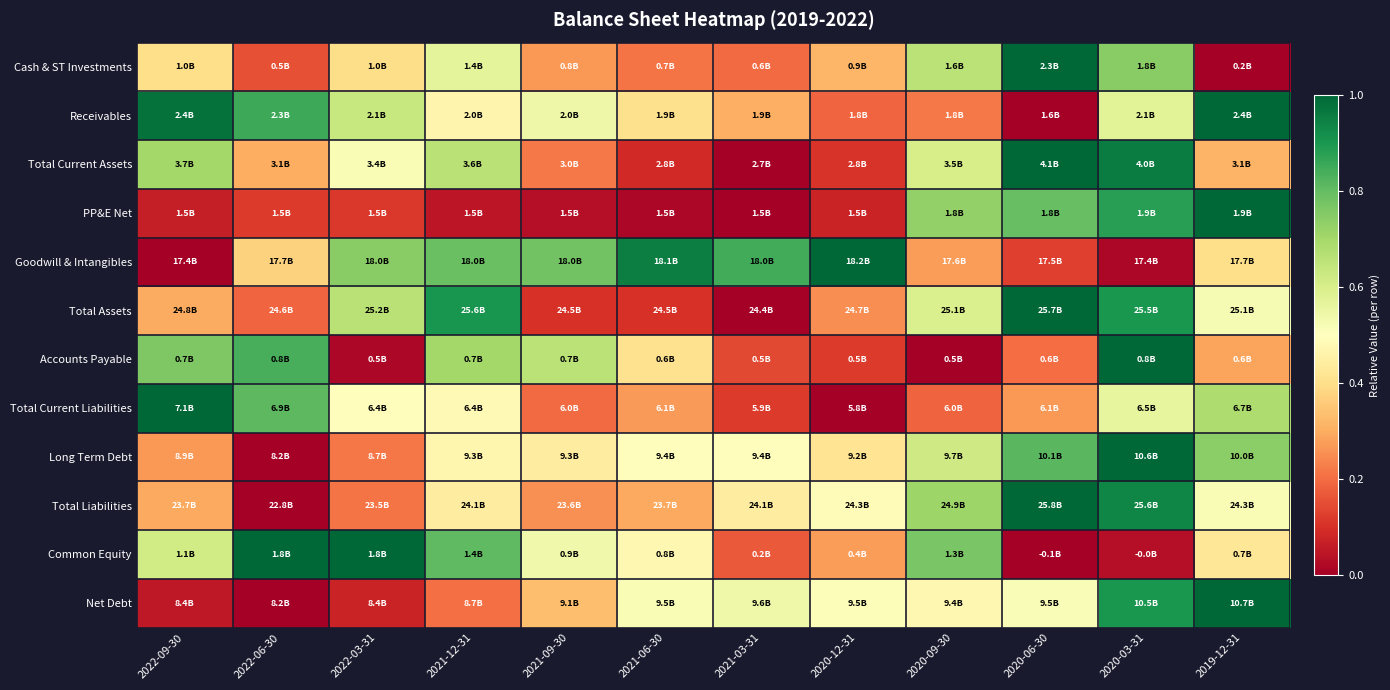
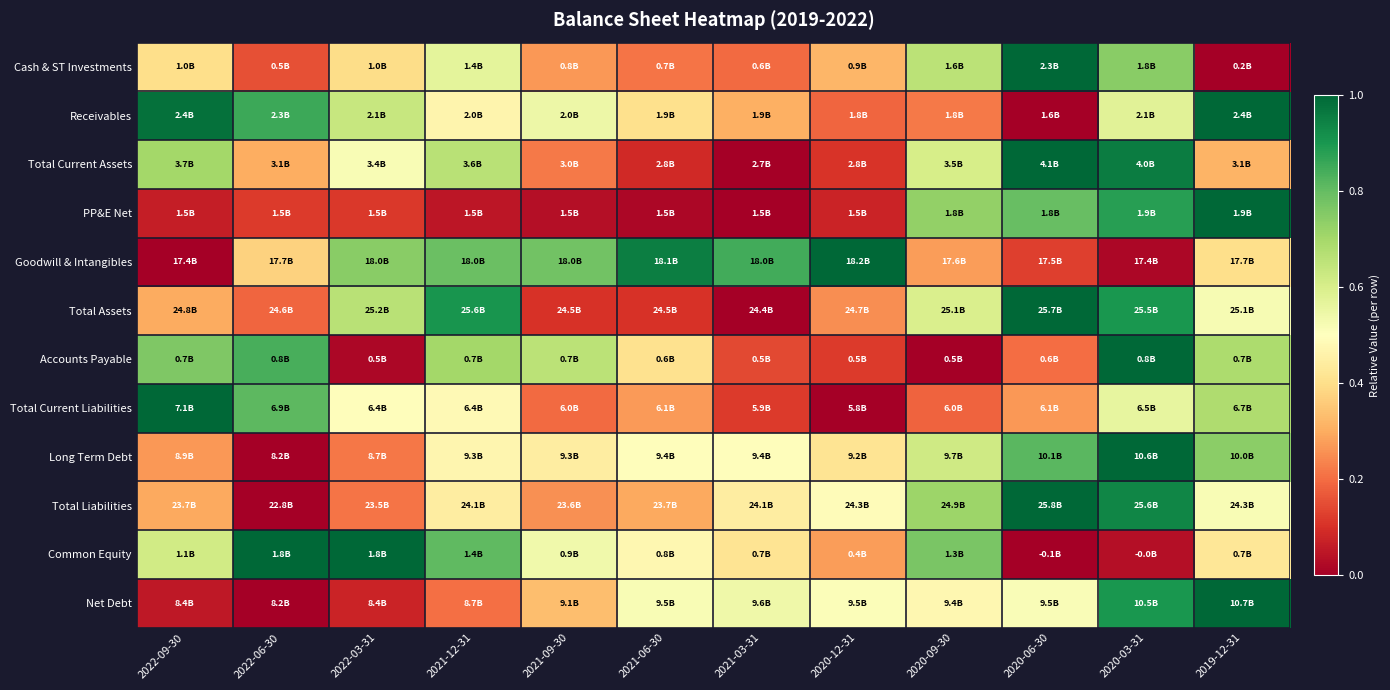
Accounts Payable, 2019-12-31: 0.6B -> 0.7B
Common Equity, 2021-03-31: 0.2B -> 0.7B
